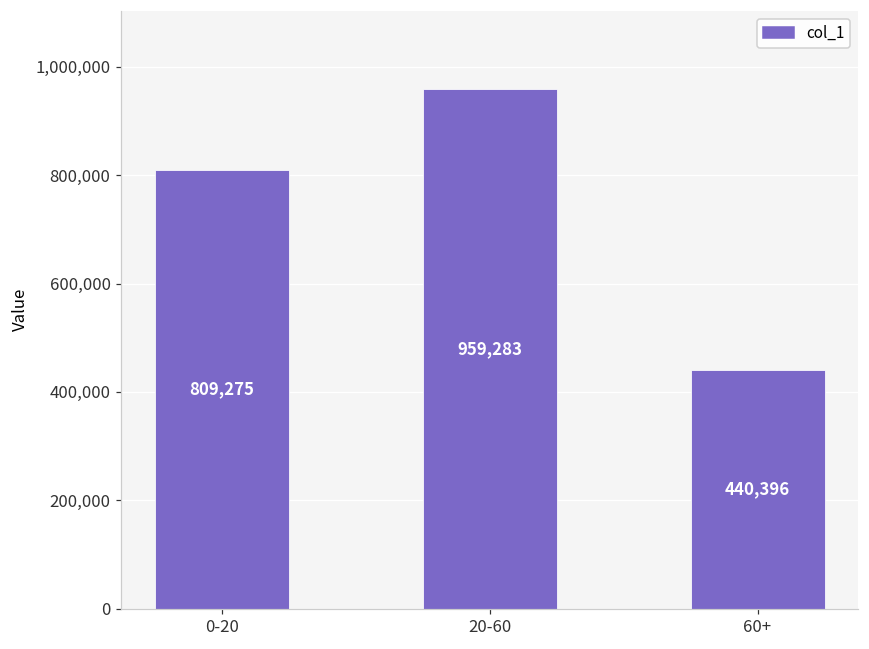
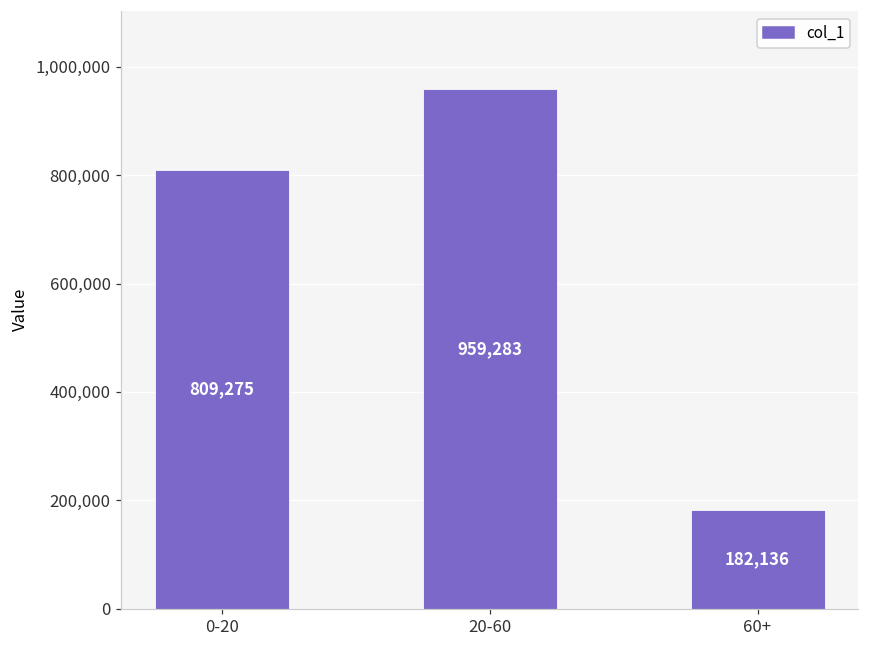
60+: 440,396 -> 182,136
